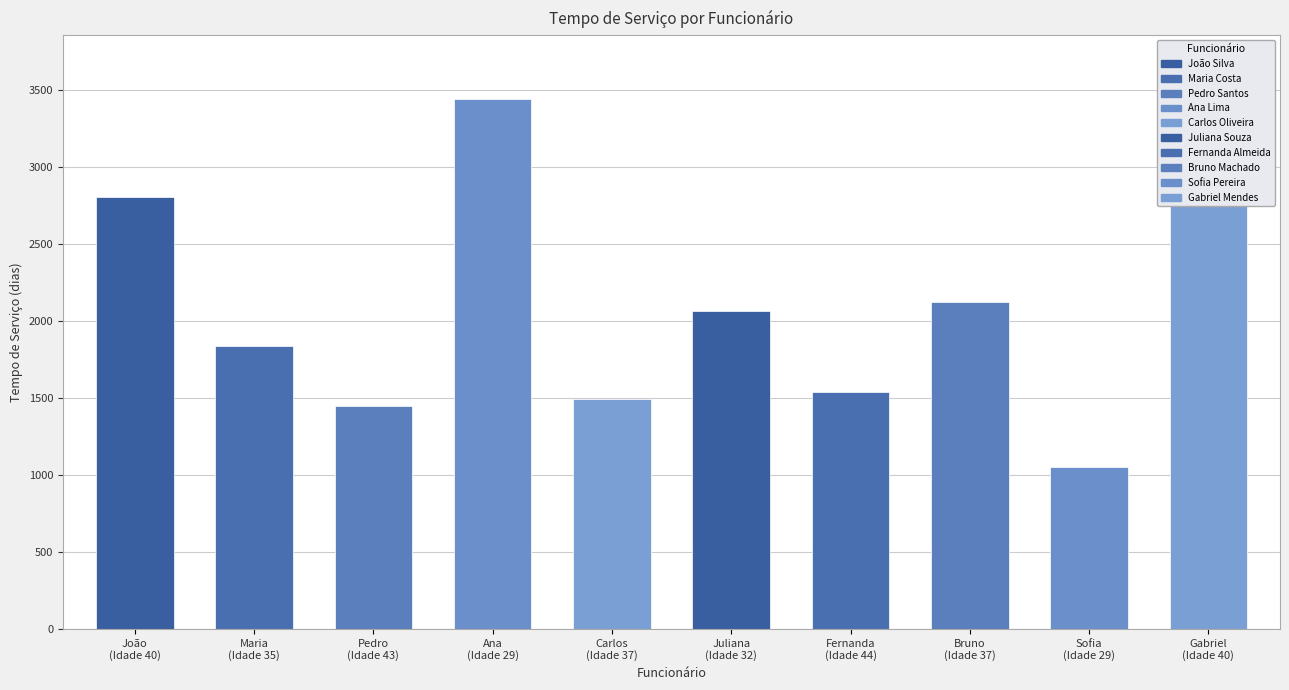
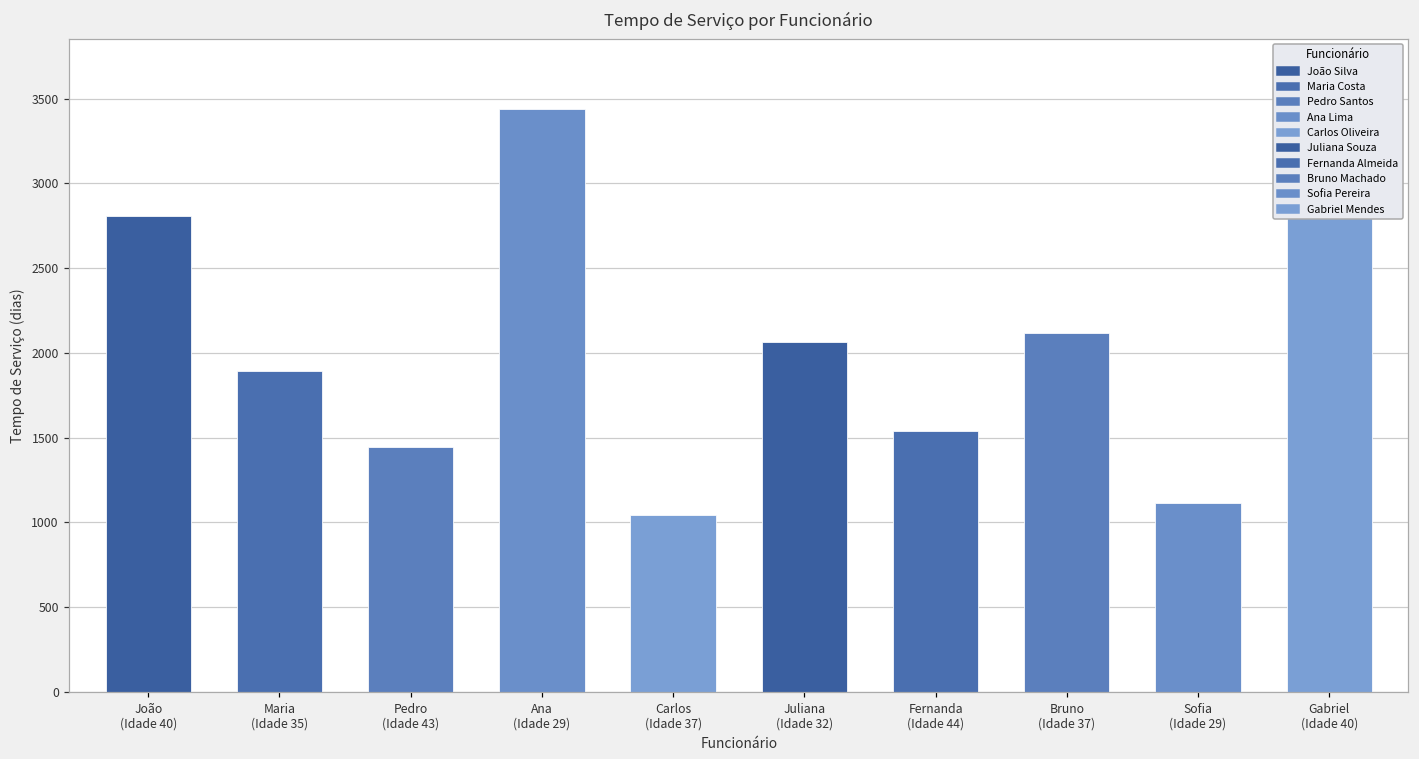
Maria (Idade 35): 1840 -> 1890
Carlos (Idade 37): 1490 -> 1040
Sofia (Idade 29): 1050 -> 1120
